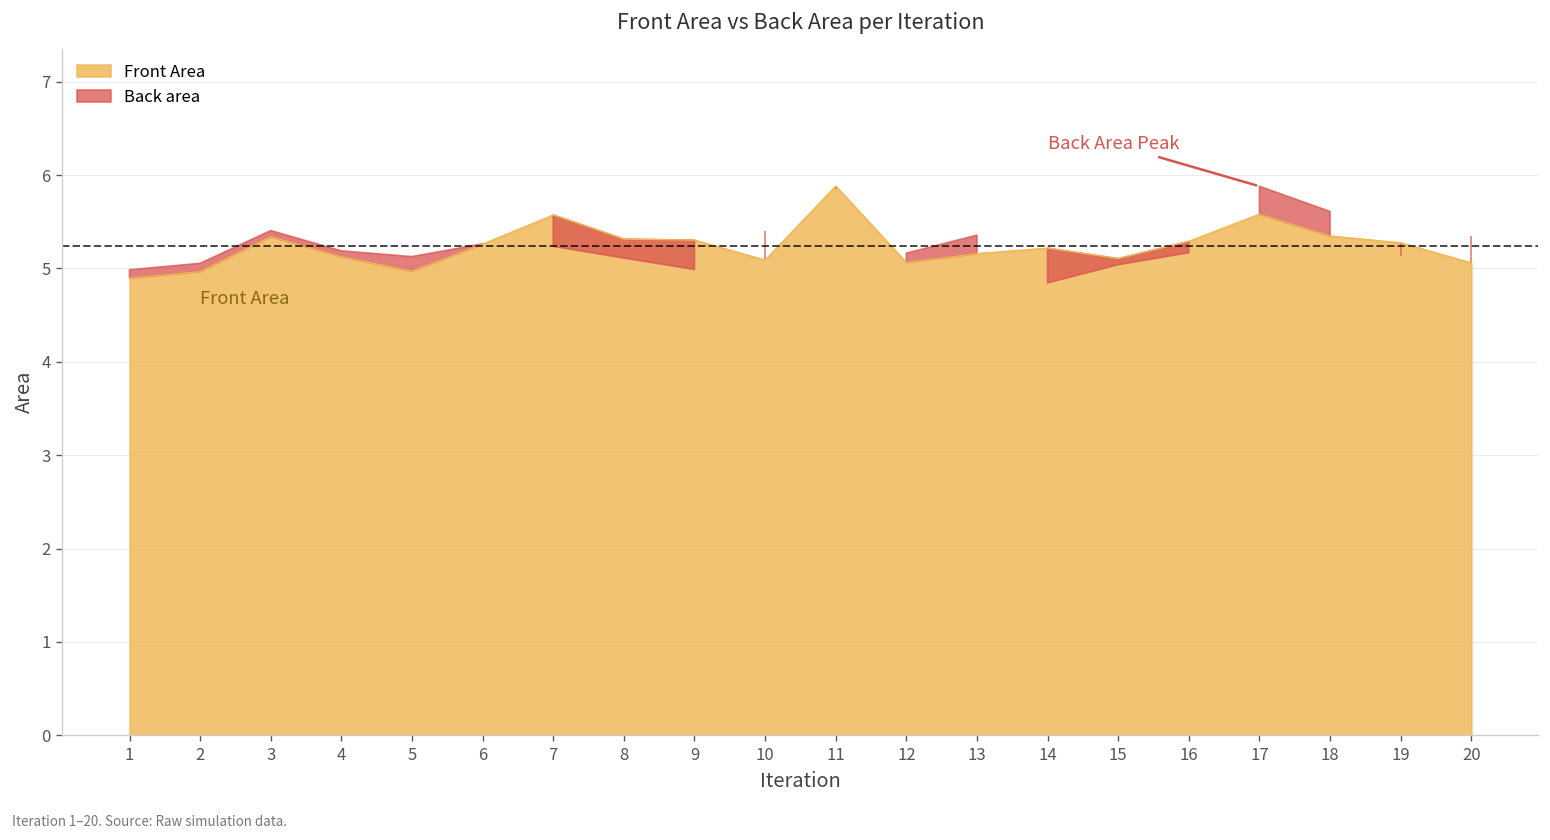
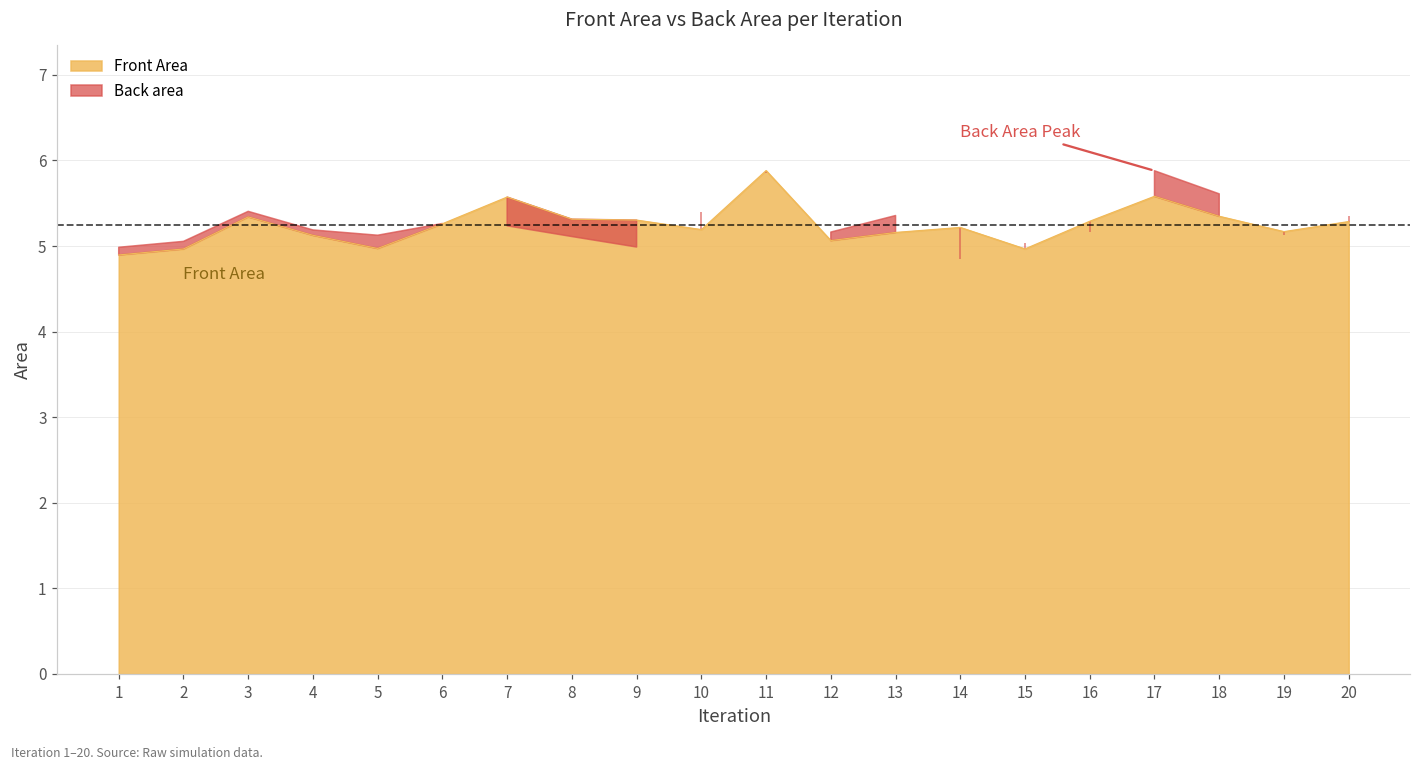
10: 5.1 -> 5.2
15: 5.1 -> 5.0
19: 5.3 -> 5.2
20: 5.1 -> 5.3
